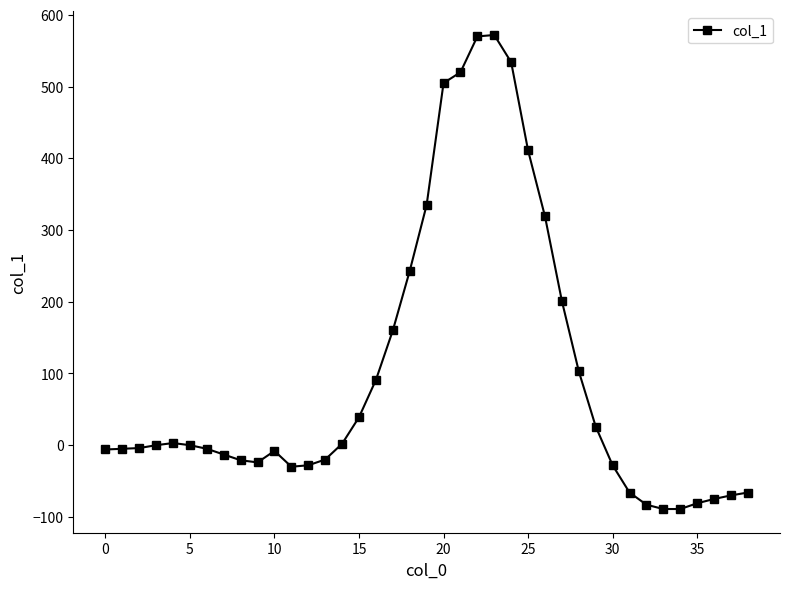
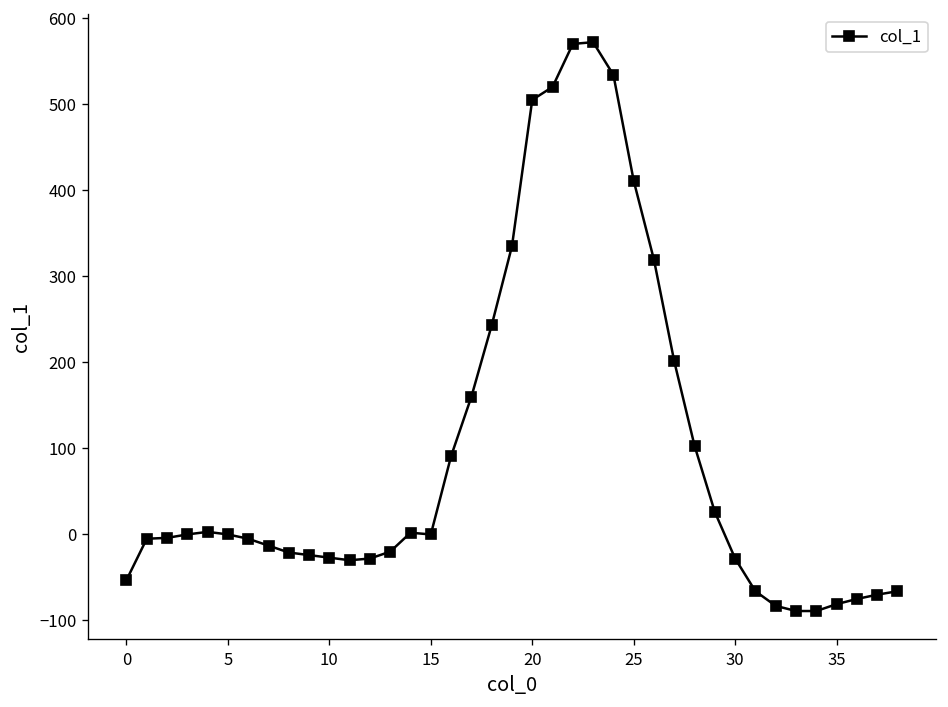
0: -10 -> -50
10: -10 -> -30
15: 40 -> 0
